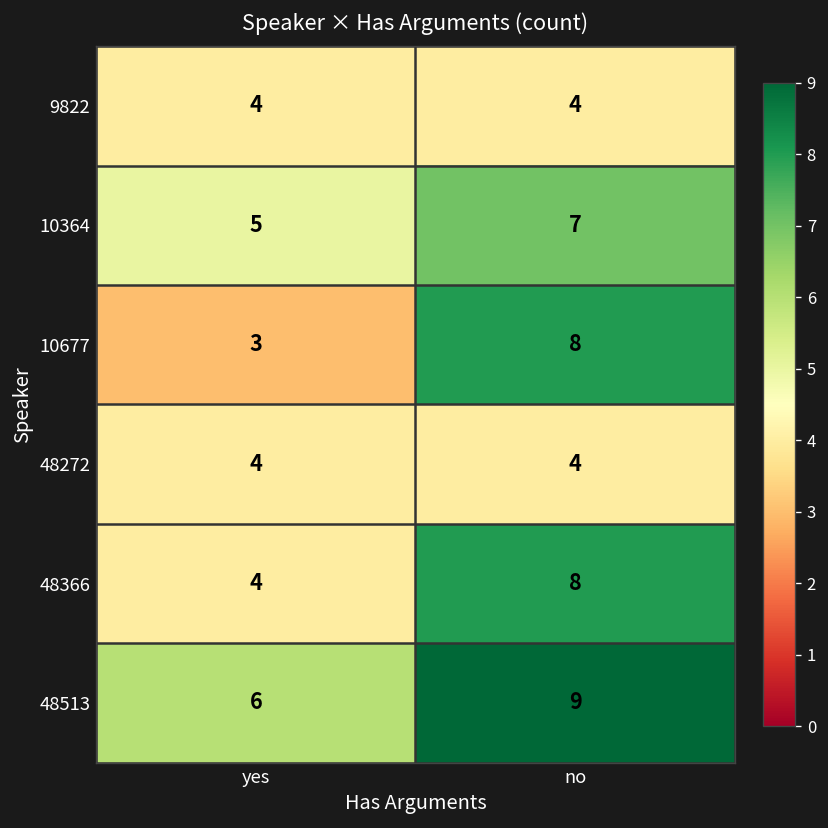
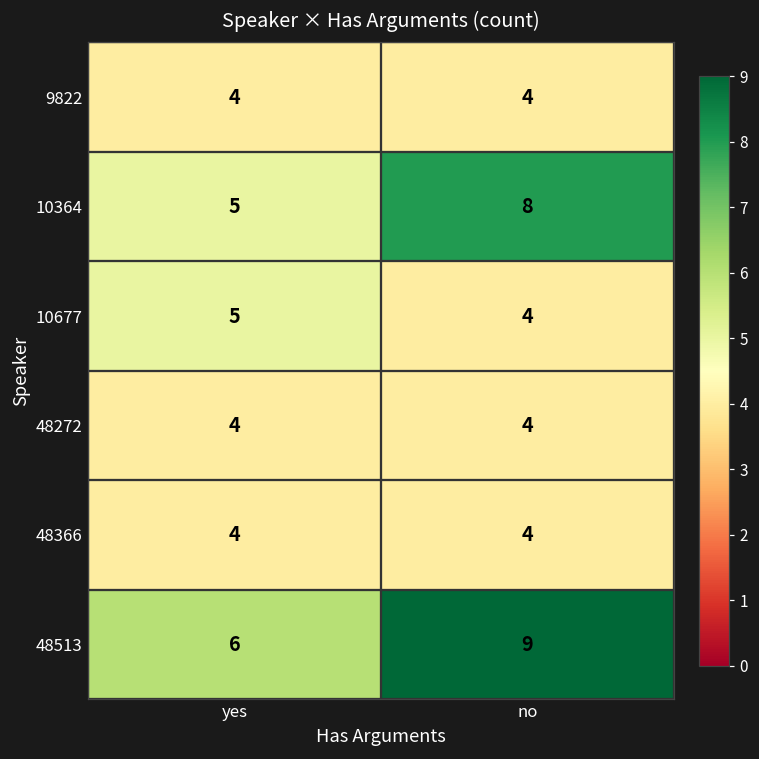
10364, no: 7 -> 8
10677, yes: 3 -> 5
10677, no: 8 -> 4
48366, no: 8 -> 4
